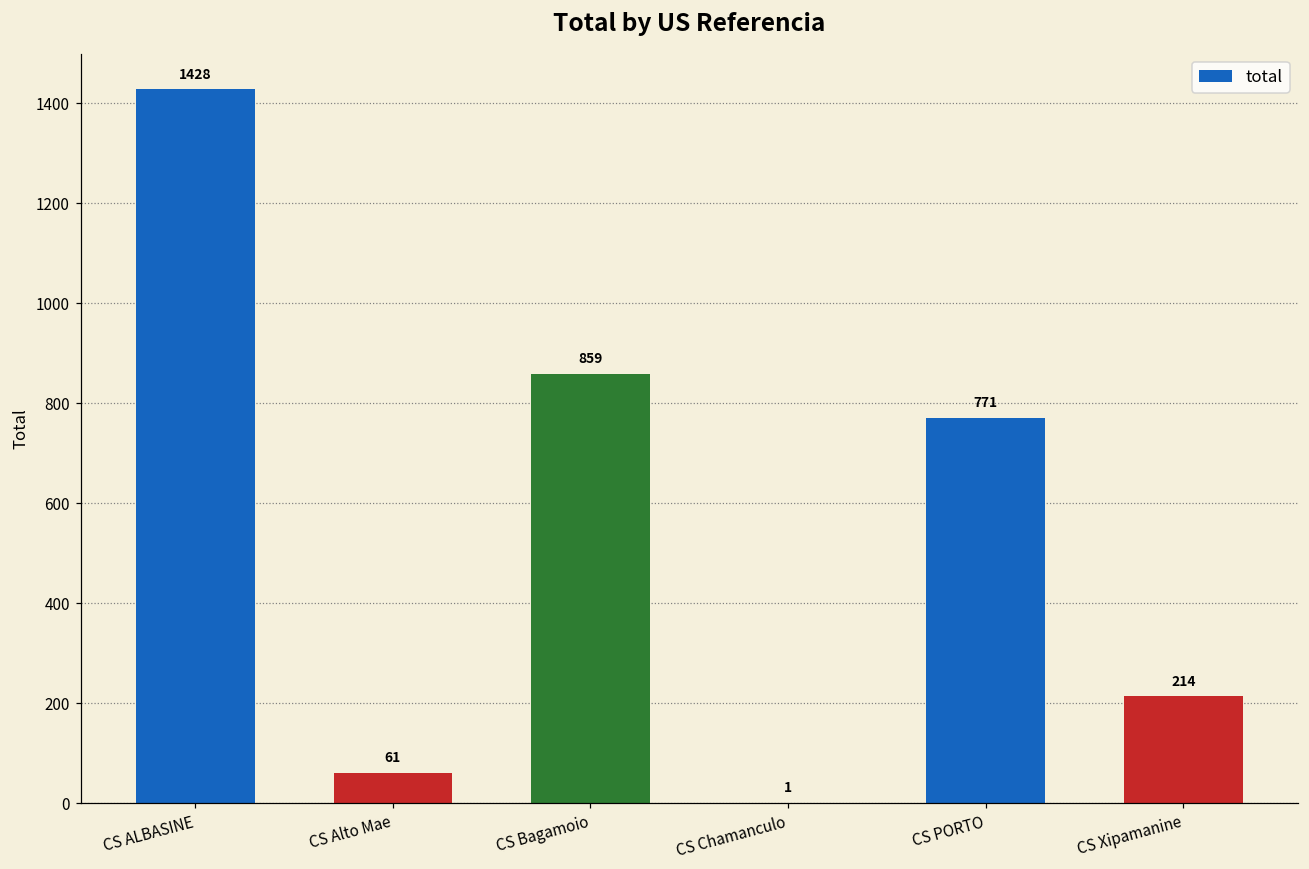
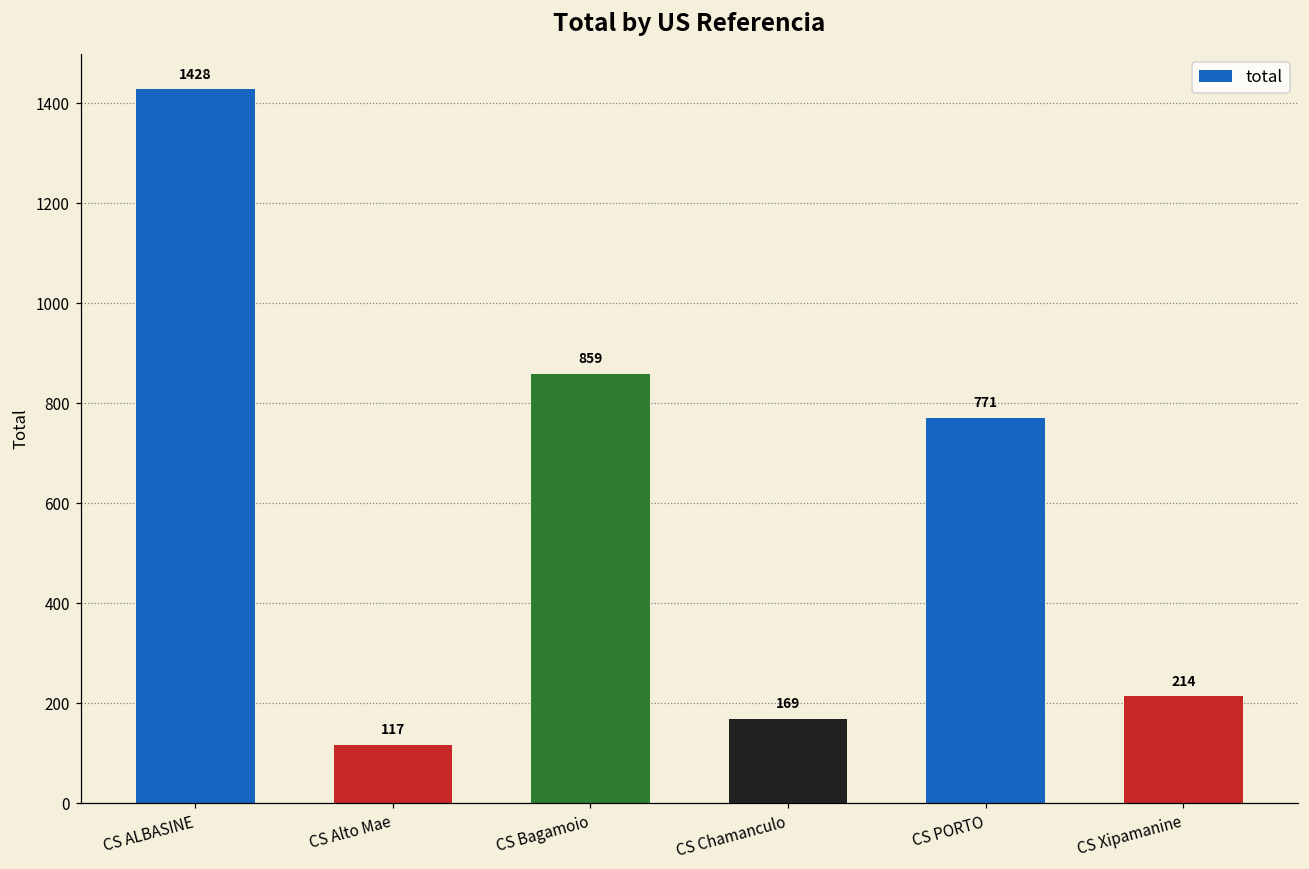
CS Alto Mae: 61 -> 117
CS Chamanculo: 1 -> 169
